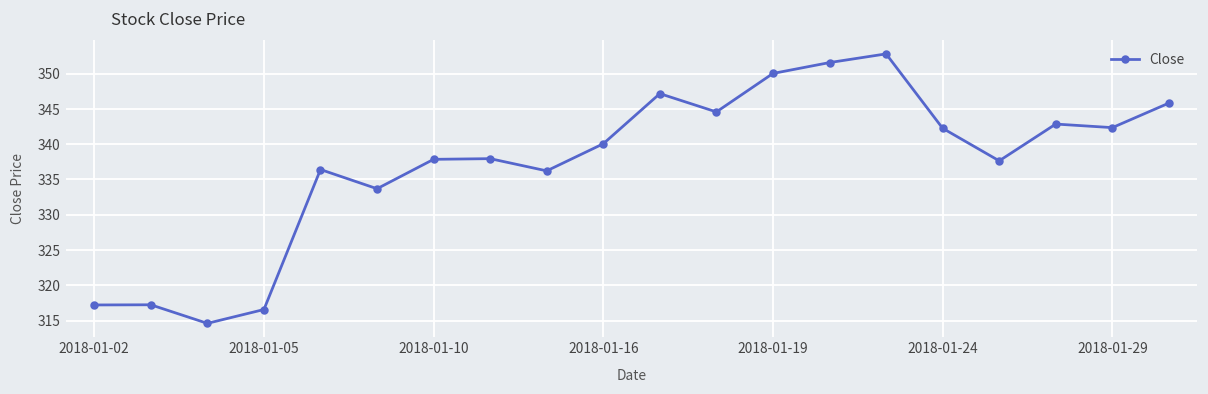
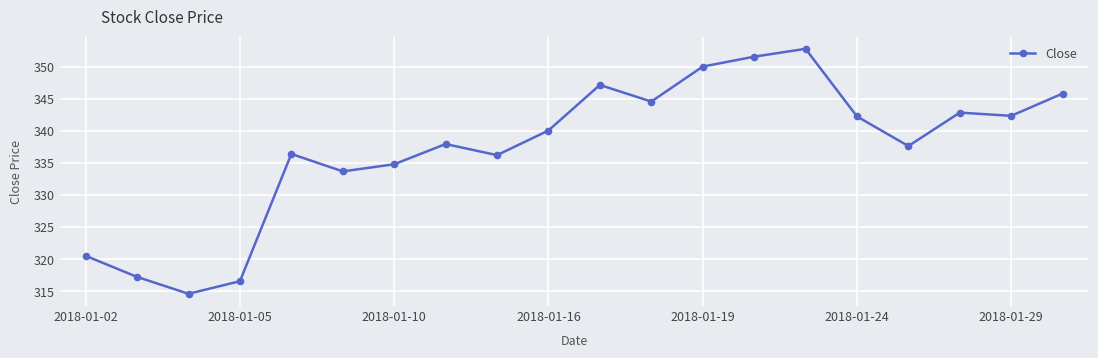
2018-01-02: 317 -> 321
2018-01-10: 338 -> 335
